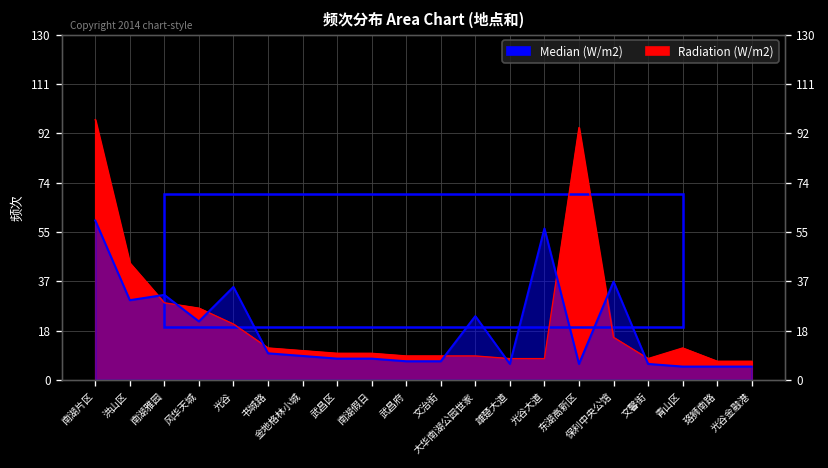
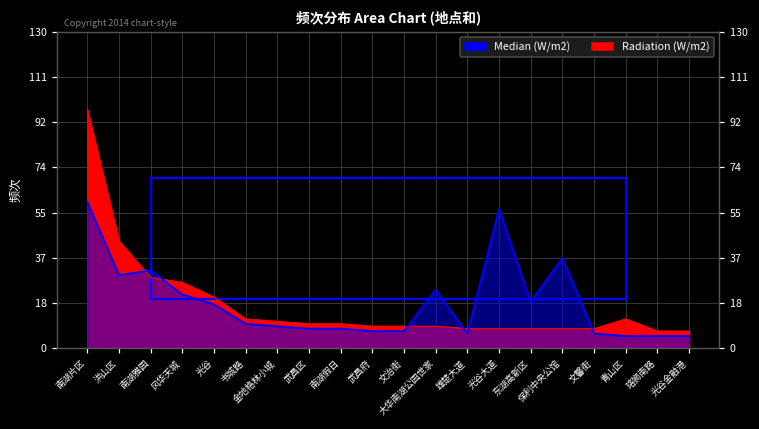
Median (W/m2), 光谷: 35 -> 18
Radiation (W/m2), 东湖高新区: 95 -> 8
Median (W/m2), 东湖高新区: 6 -> 19
Radiation (W/m2), 保利中央公馆: 16 -> 8
